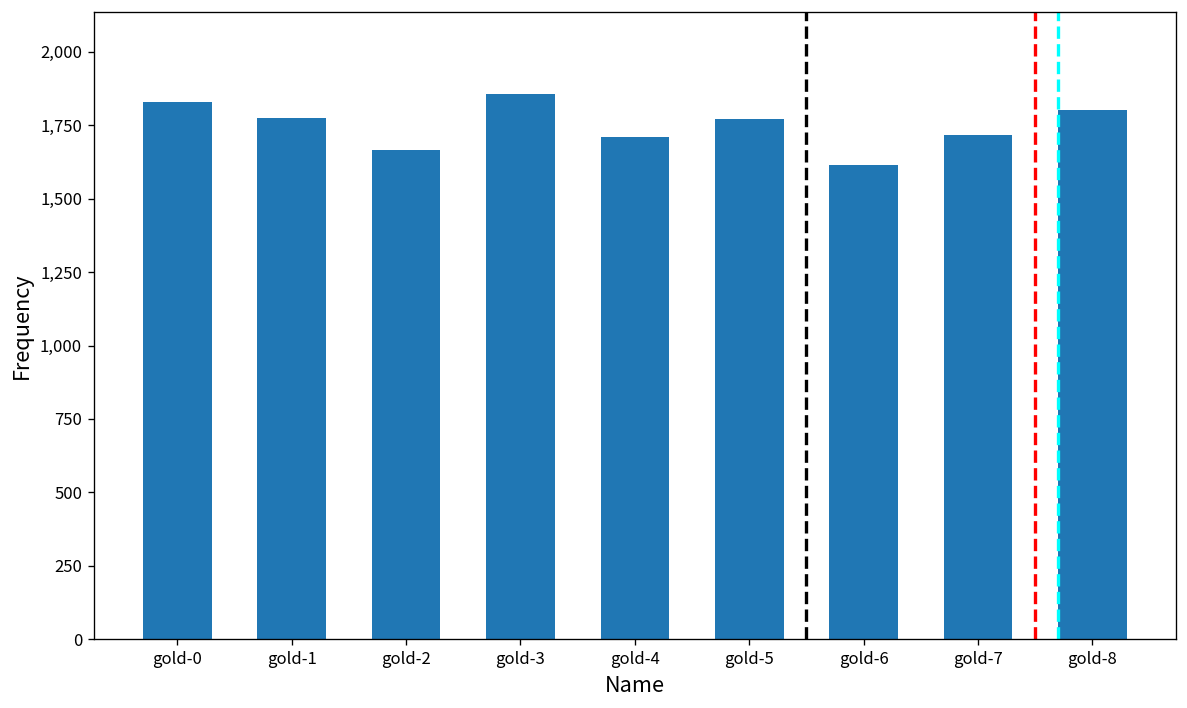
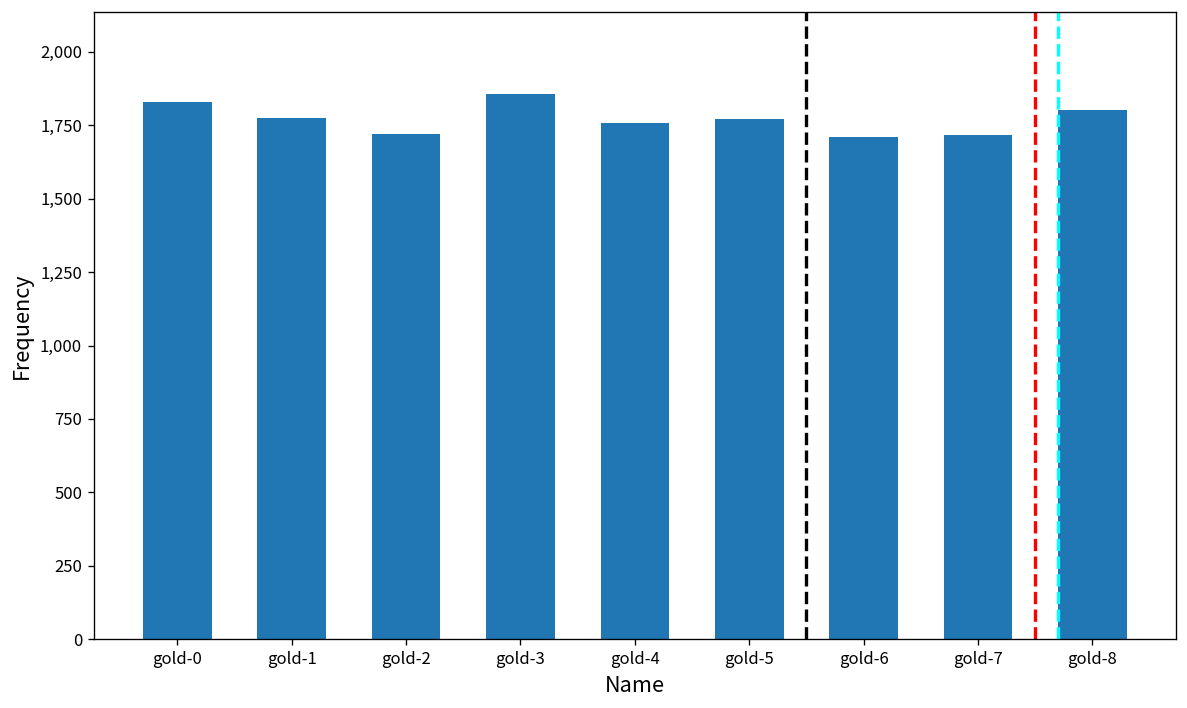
gold-2: 1,670 -> 1,720
gold-4: 1,710 -> 1,760
gold-6: 1,620 -> 1,710
